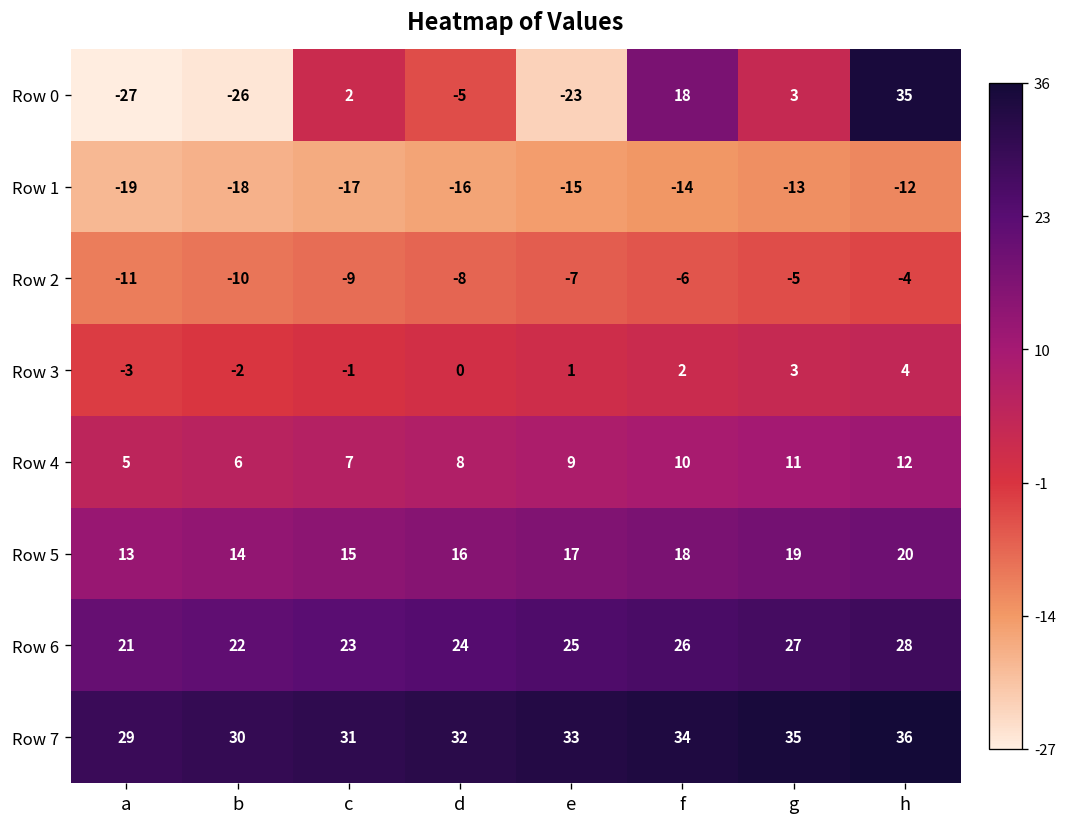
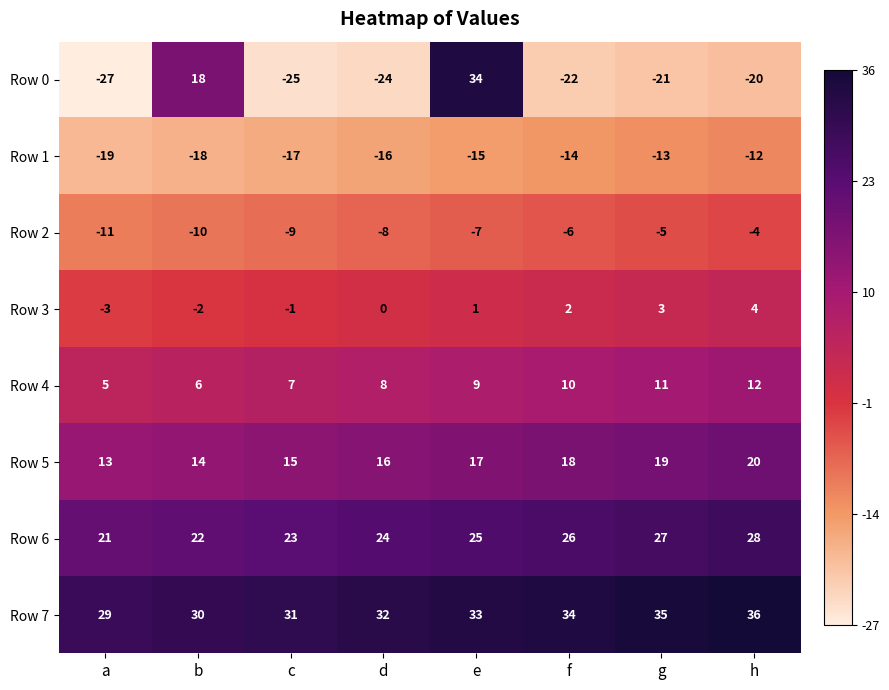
Row 0, b: -26 -> 18
Row 0, c: 2 -> -25
Row 0, d: -5 -> -24
Row 0, e: -23 -> 34
Row 0, f: 18 -> -22
Row 0, g: 3 -> -21
Row 0, h: 35 -> -20
